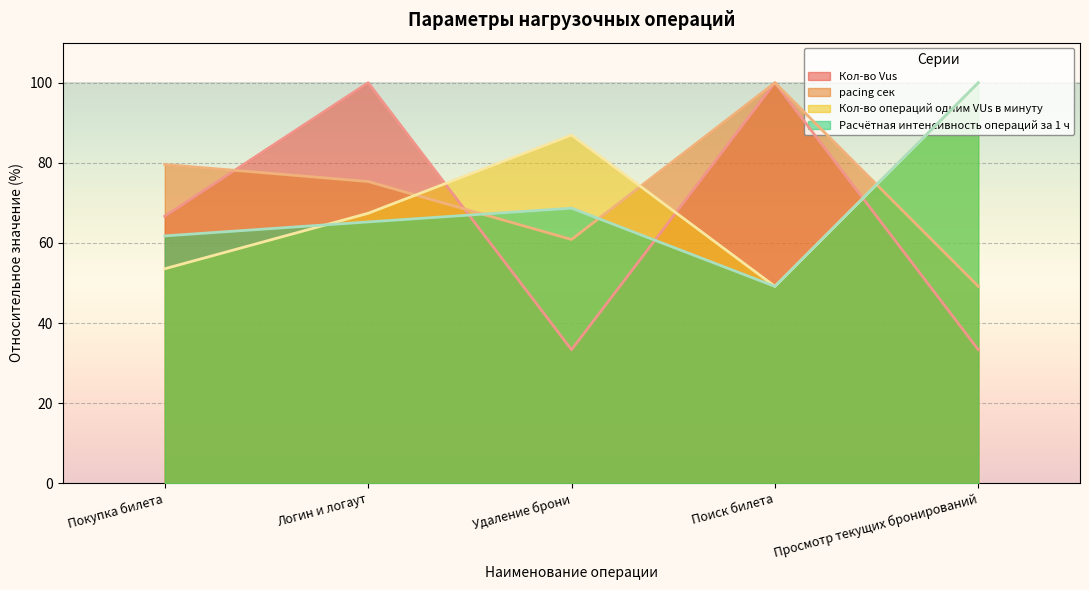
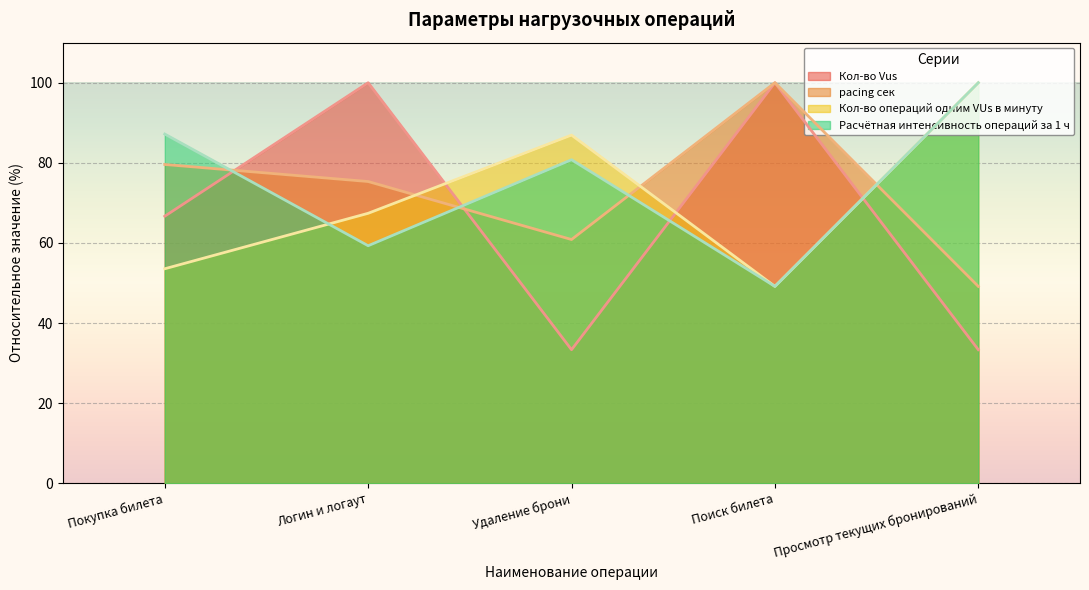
Расчётная интенсивность операций за 1 ч, Покупка билета: 62 -> 87
Расчётная интенсивность операций за 1 ч, Логин и логаут: 65 -> 59
Расчётная интенсивность операций за 1 ч, Удаление брони: 69 -> 81
